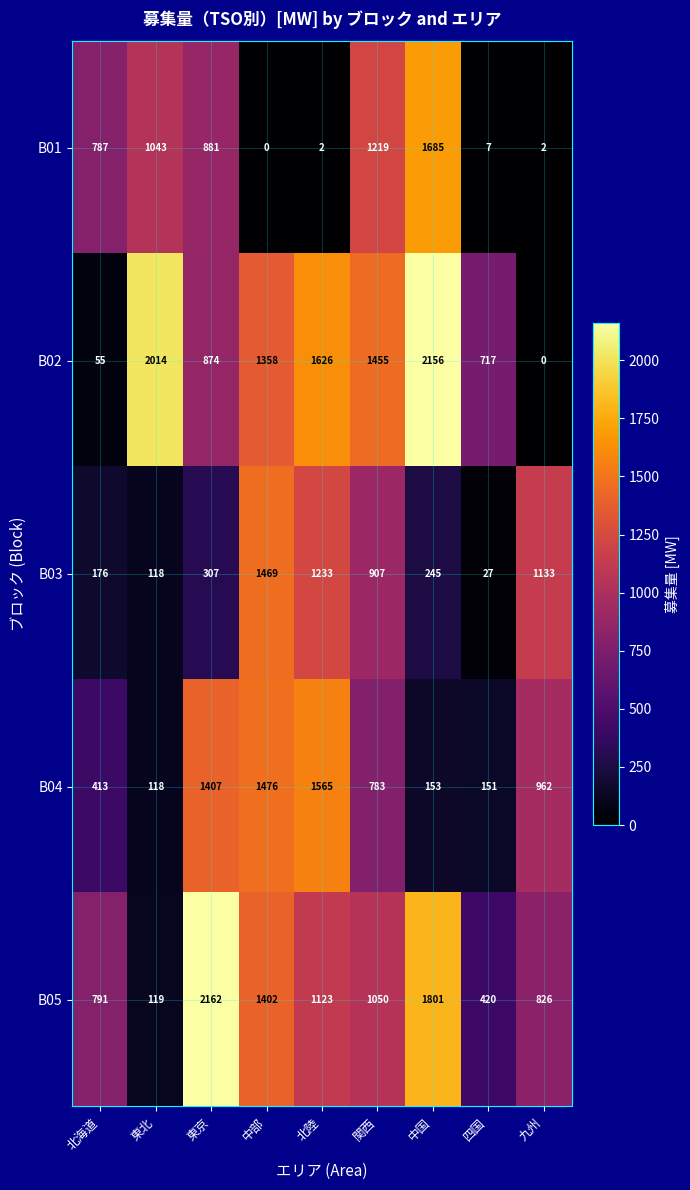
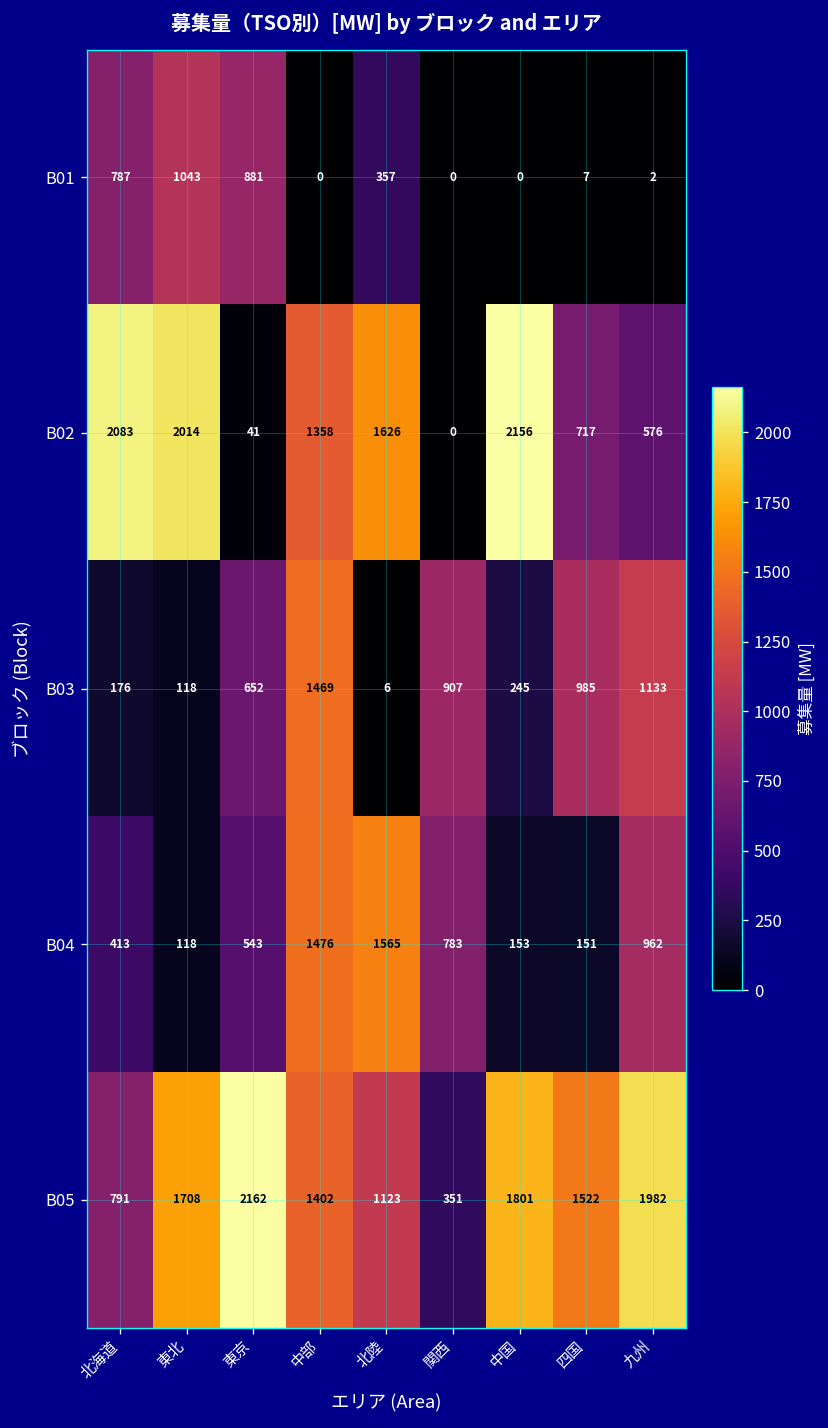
B01, 北陸: 2 -> 357
B01, 関西: 1219 -> 0
B01, 中国: 1685 -> 0
B02, 北海道: 55 -> 2083
B02, 東京: 874 -> 41
B02, 関西: 1455 -> 0
B02, 九州: 0 -> 576
B03, 東京: 307 -> 652
B03, 北陸: 1233 -> 6
B03, 四国: 27 -> 985
B04, 東京: 1407 -> 543
B05, 東北: 119 -> 1708
B05, 関西: 1050 -> 351
B05, 四国: 420 -> 1522
B05, 九州: 826 -> 1982
